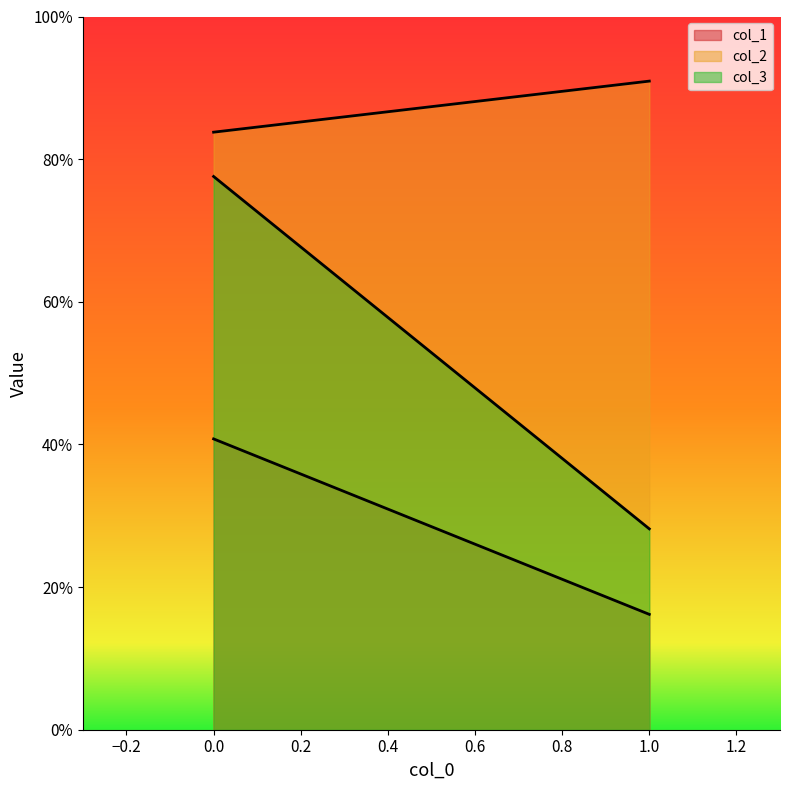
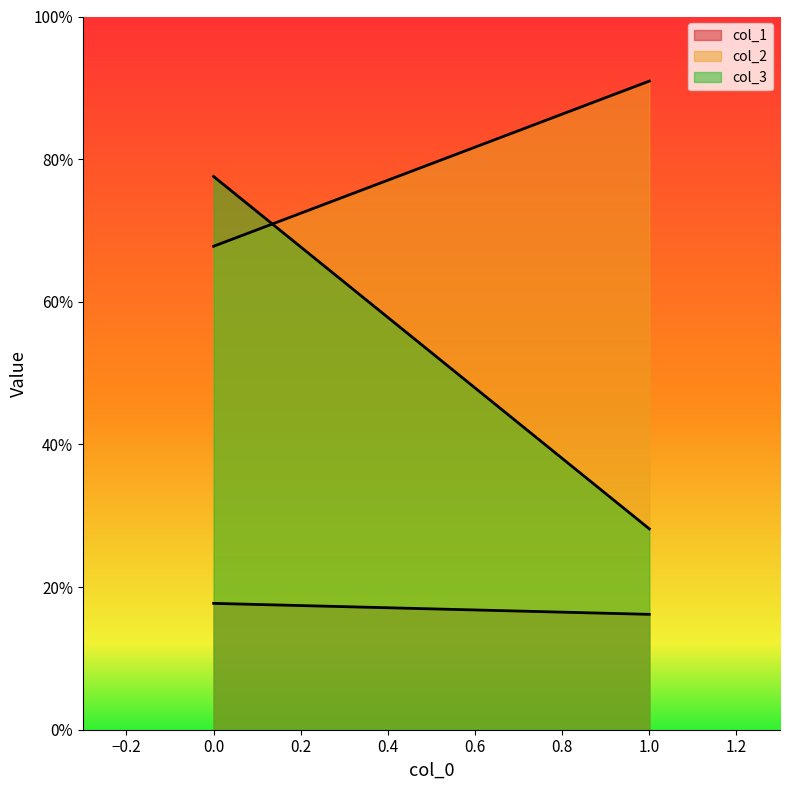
col_1, 0.0: 41% -> 18%
col_2, 0.0: 84% -> 68%
